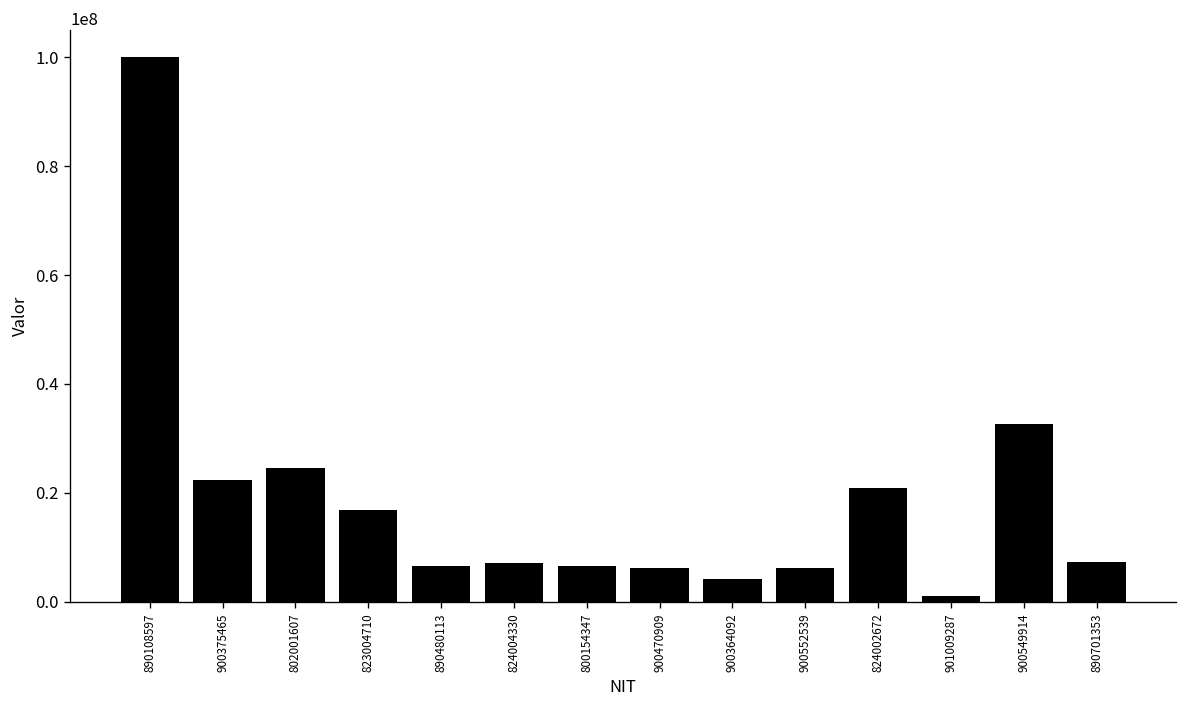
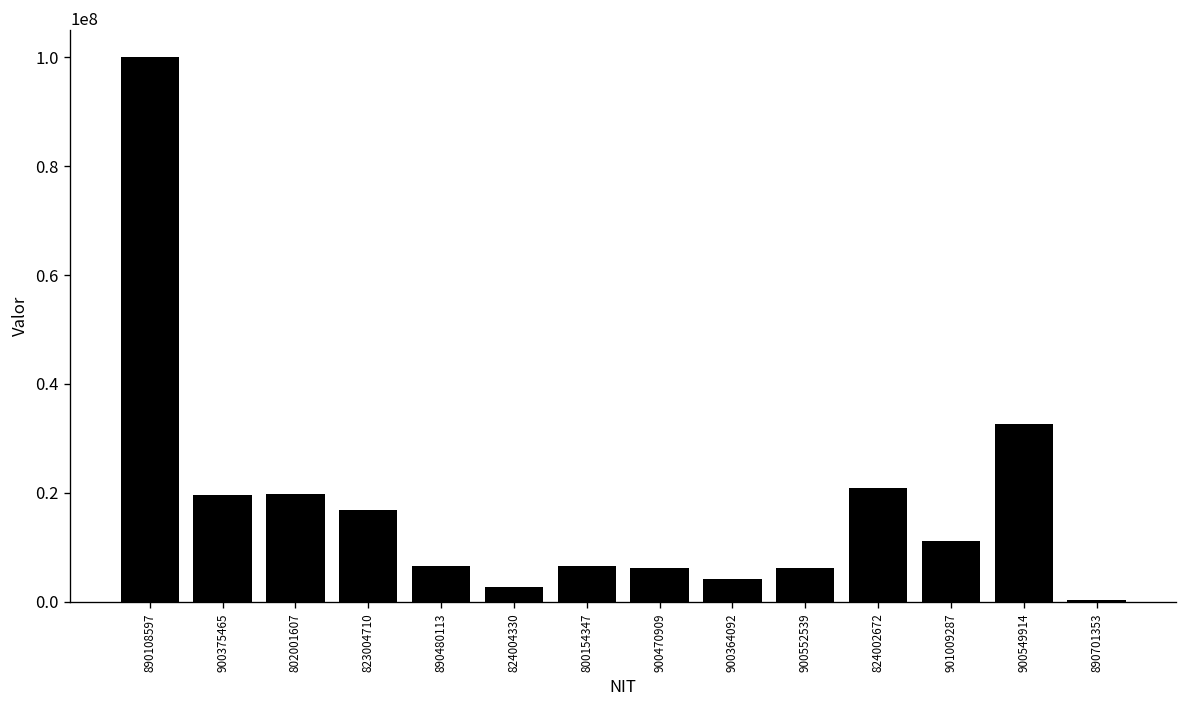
900375465: 22000000 -> 20000000
802001607: 25000000 -> 20000000
824004330: 7000000 -> 3000000
901009287: 1000000 -> 11000000
890701353: 7000000 -> 0
